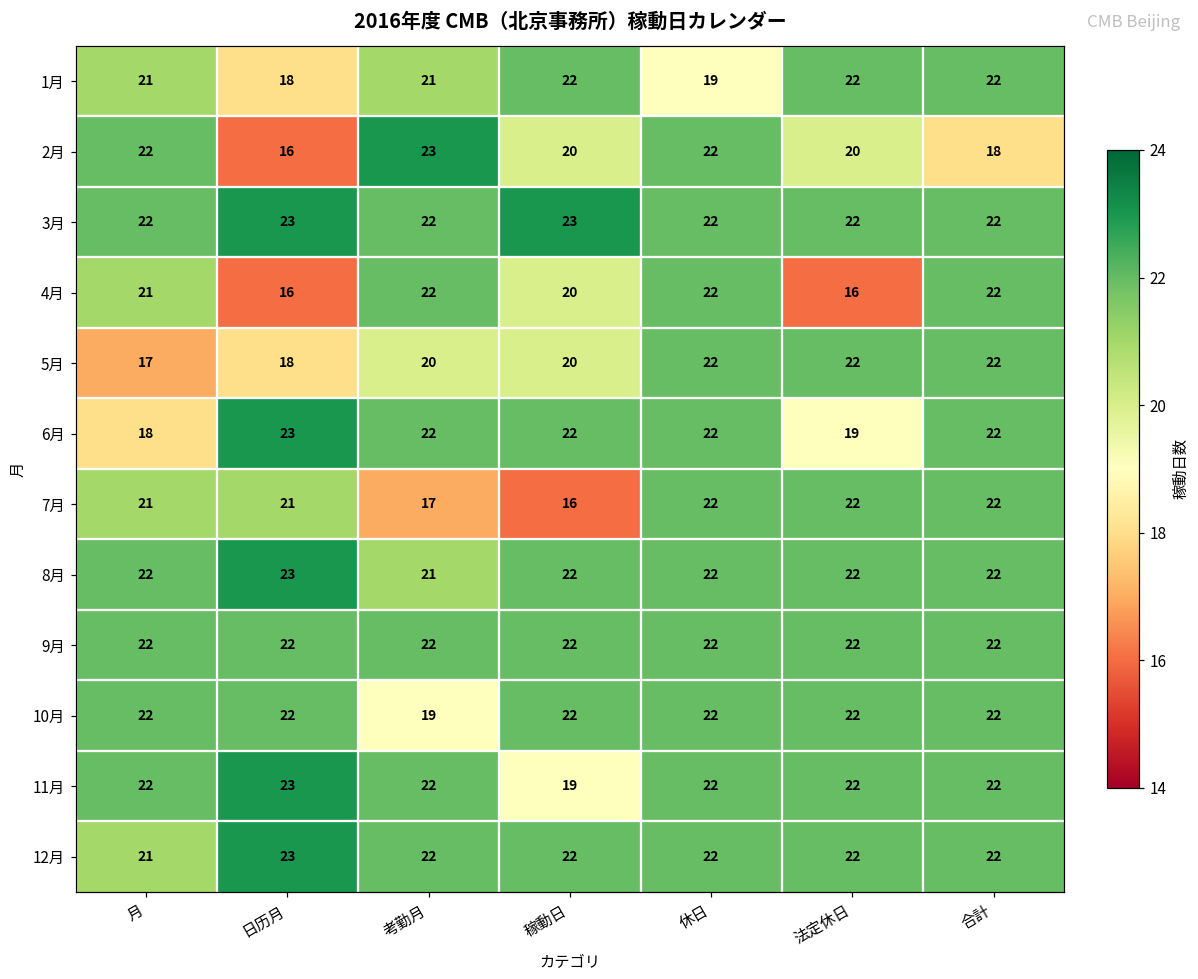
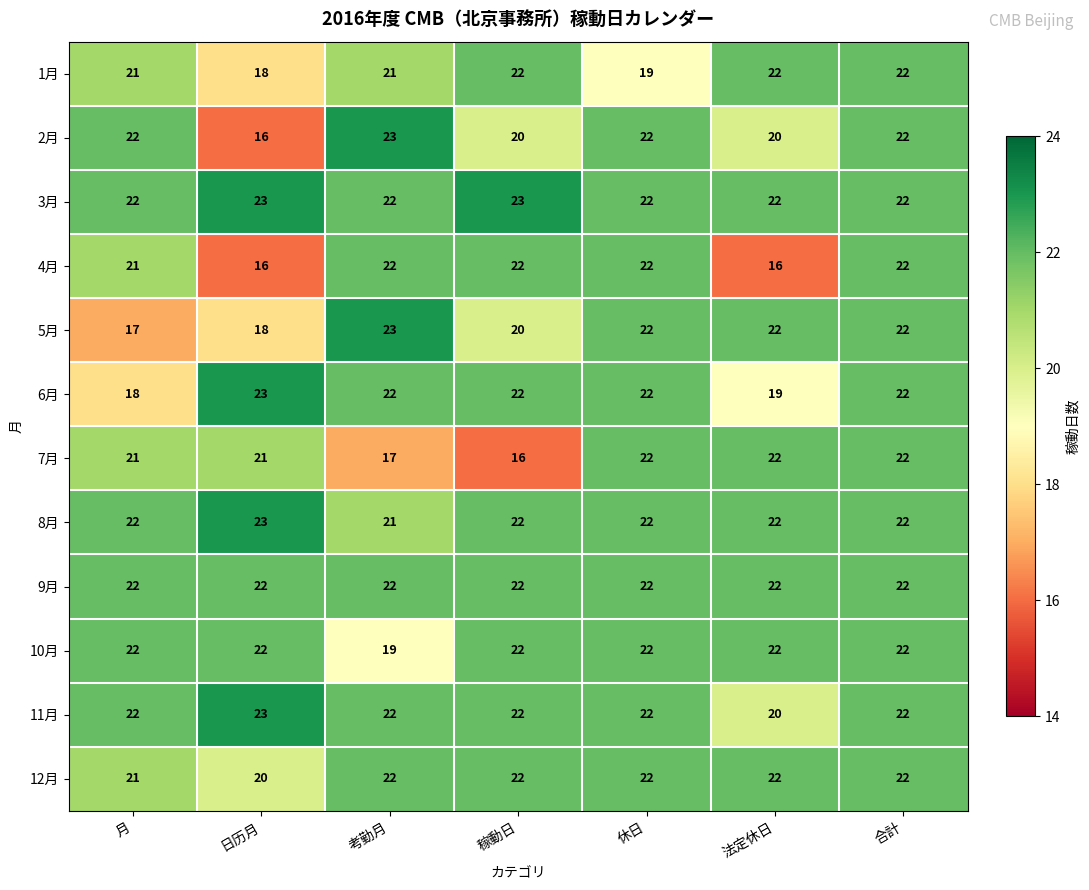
2月, 合計: 18 -> 22
4月, 稼動日: 20 -> 22
5月, 考勤月: 20 -> 23
11月, 稼動日: 19 -> 22
11月, 法定休日: 22 -> 20
12月, 日历月: 23 -> 20
